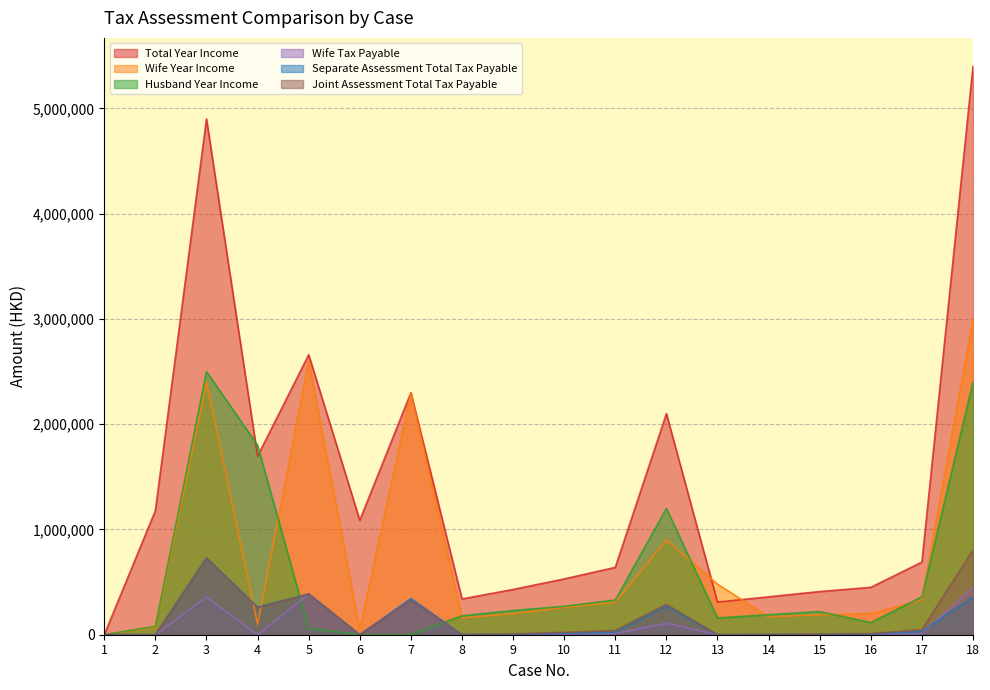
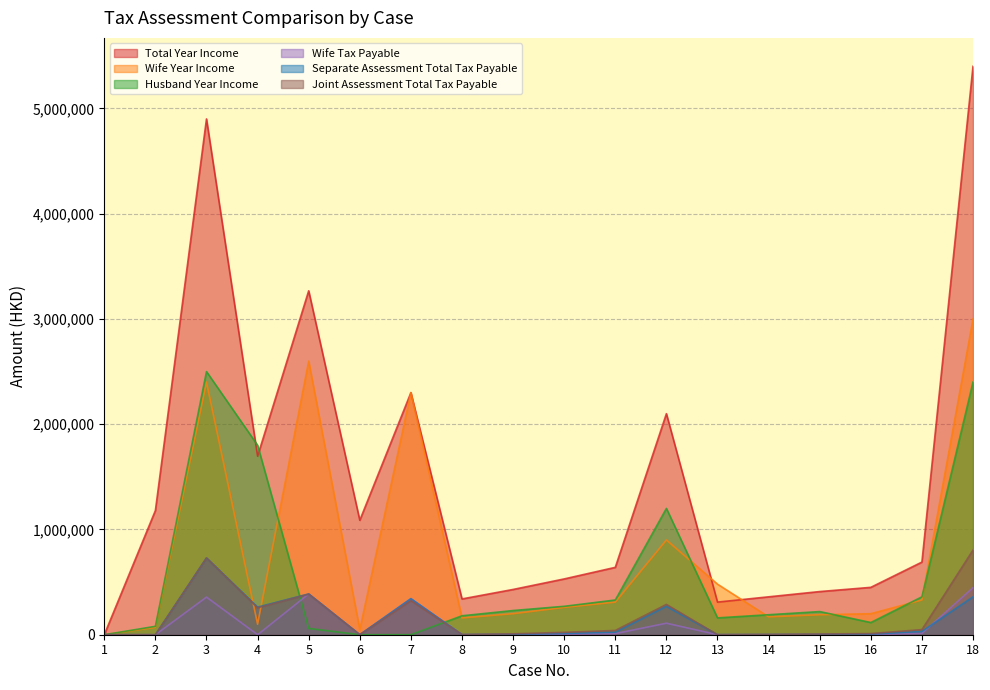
Total Year Income, 5: 2,660,000 -> 3,270,000
